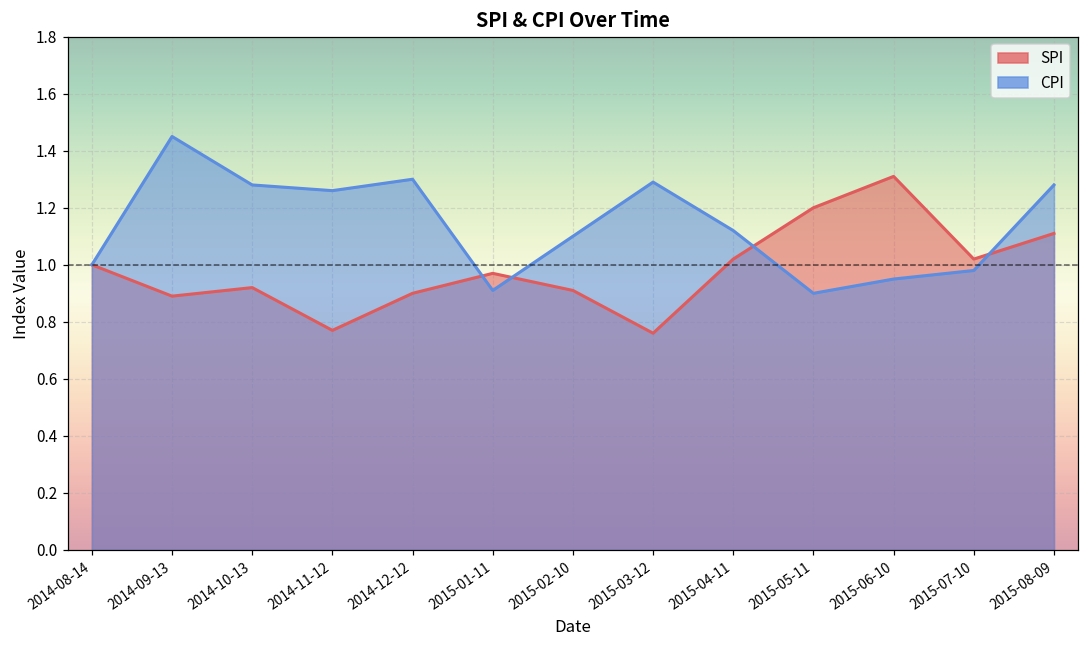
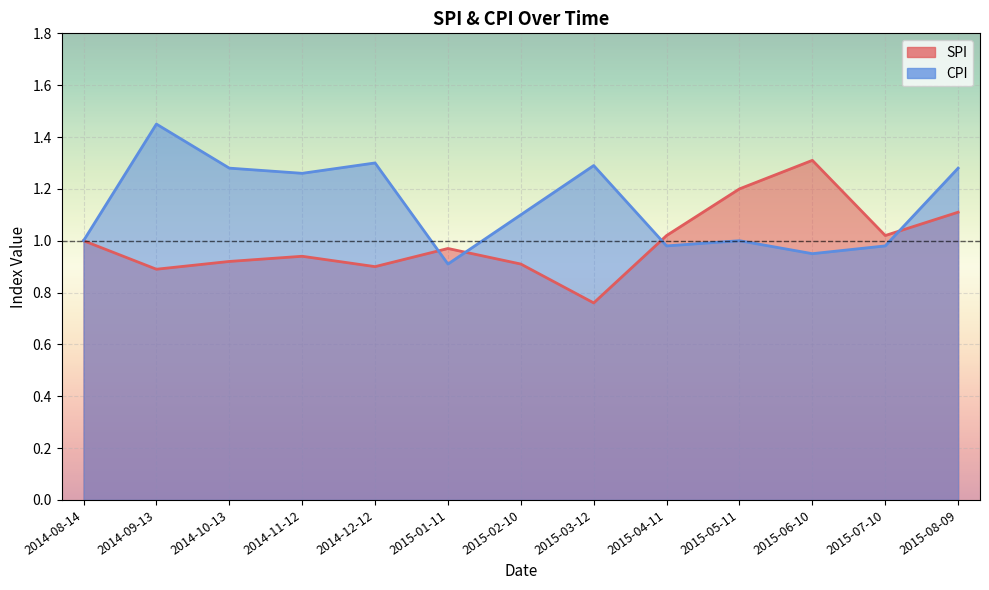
SPI, 2014-11-12: 0.77 -> 0.94
CPI, 2015-04-11: 1.12 -> 0.98
CPI, 2015-05-11: 0.9 -> 1.0
